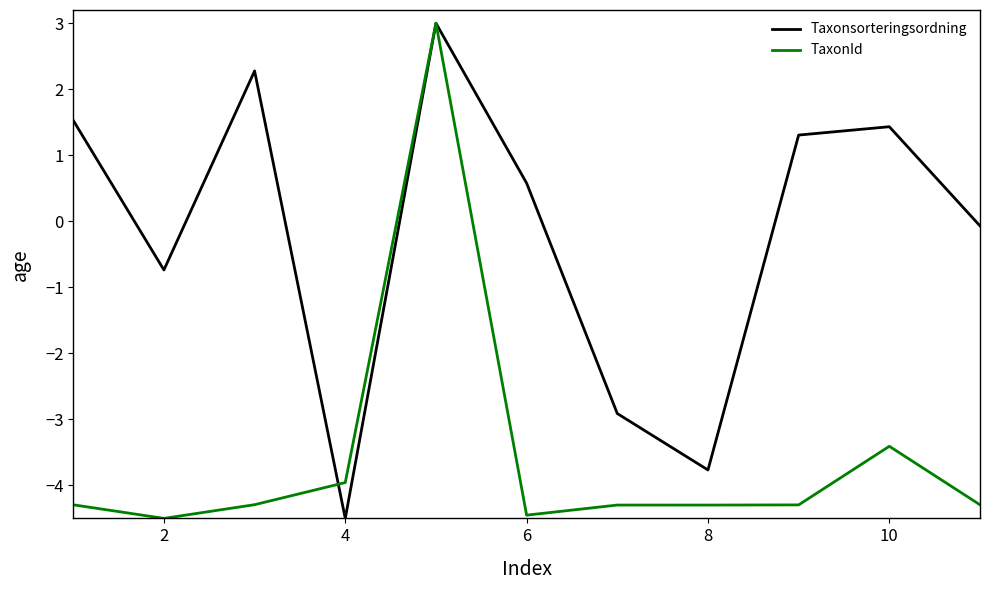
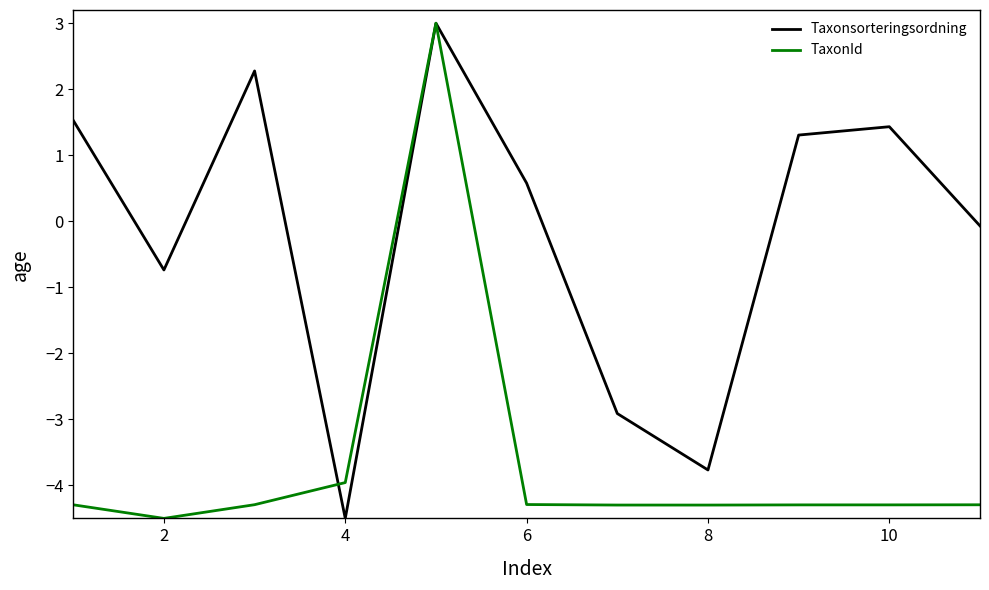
TaxonId, 6: -4.5 -> -4.3
TaxonId, 10: -3.4 -> -4.3
